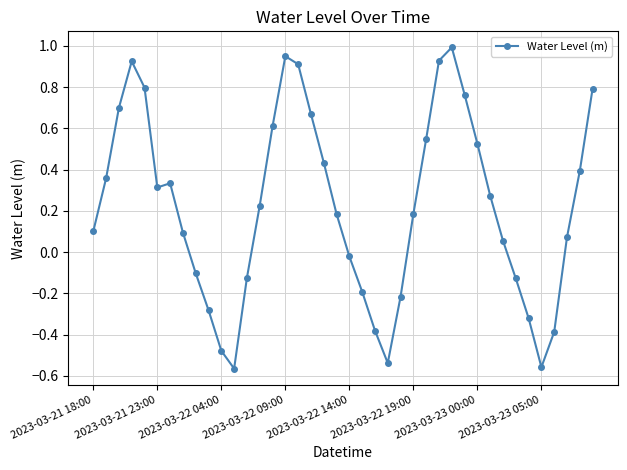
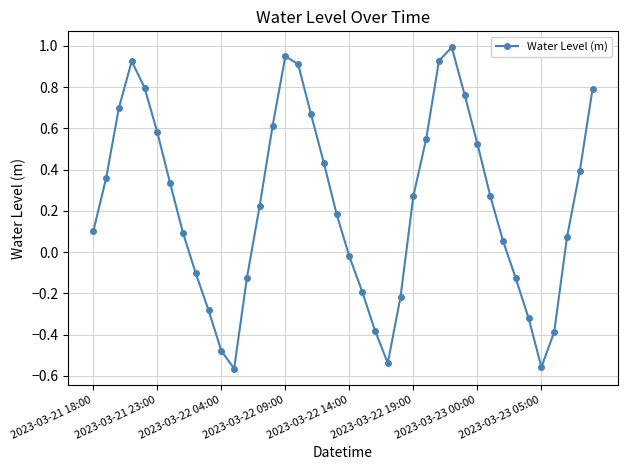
2023-03-21 23:00: 0.31 -> 0.58
2023-03-22 19:00: 0.18 -> 0.27
